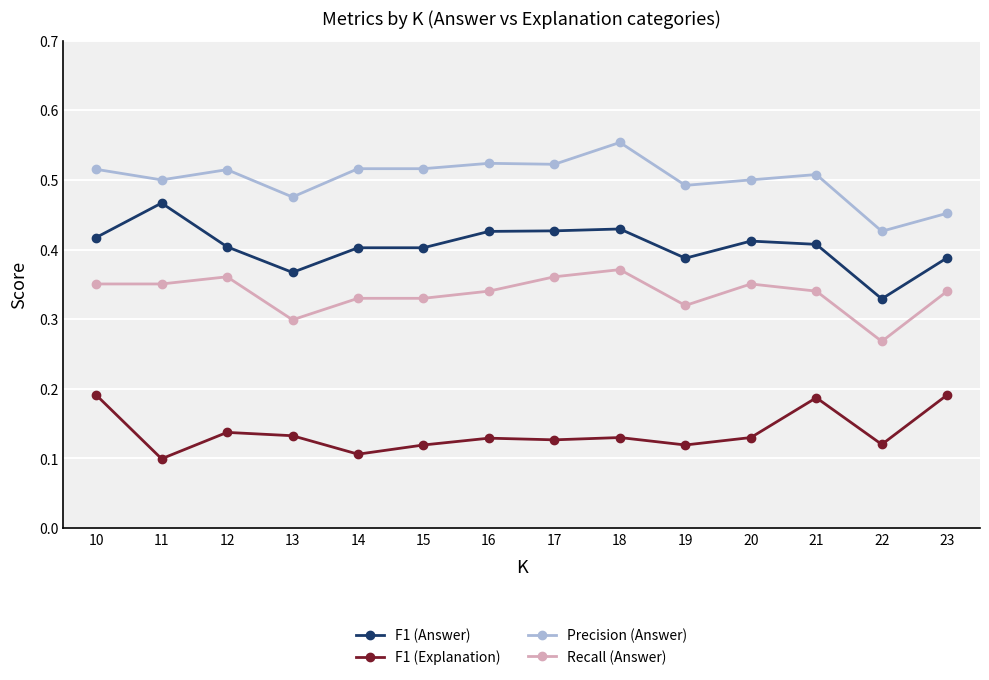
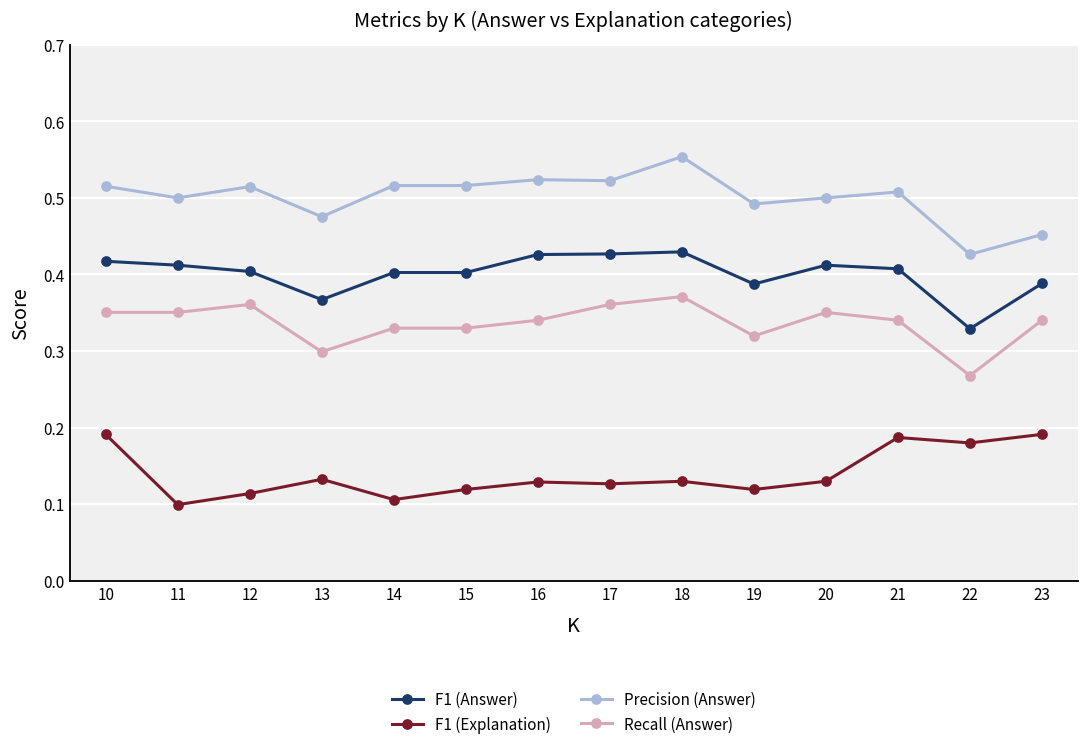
F1 (Answer), 11: 0.47 -> 0.41
F1 (Explanation), 12: 0.14 -> 0.11
F1 (Explanation), 22: 0.12 -> 0.18
